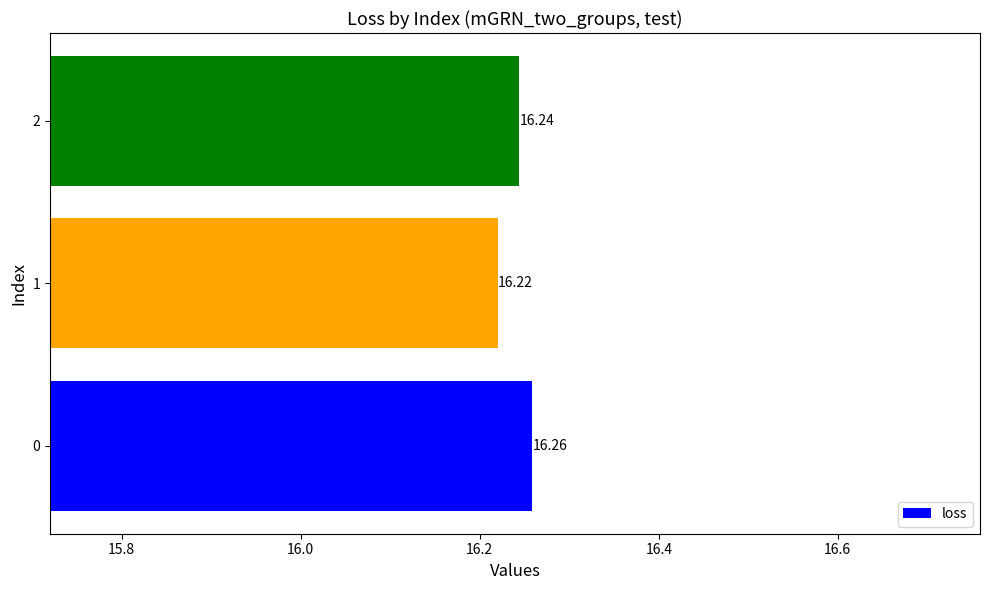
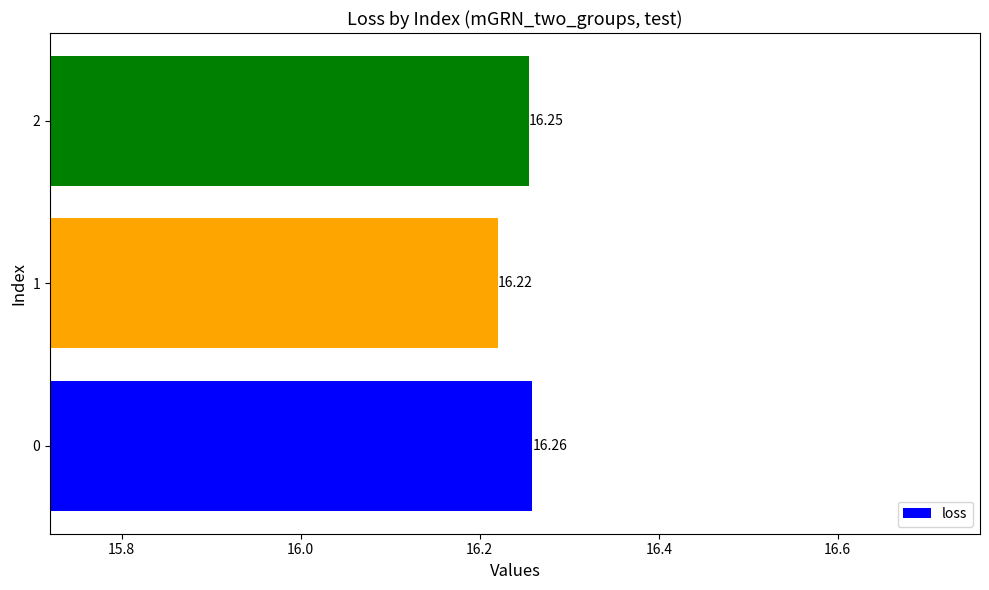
2: 16.24 -> 16.25
